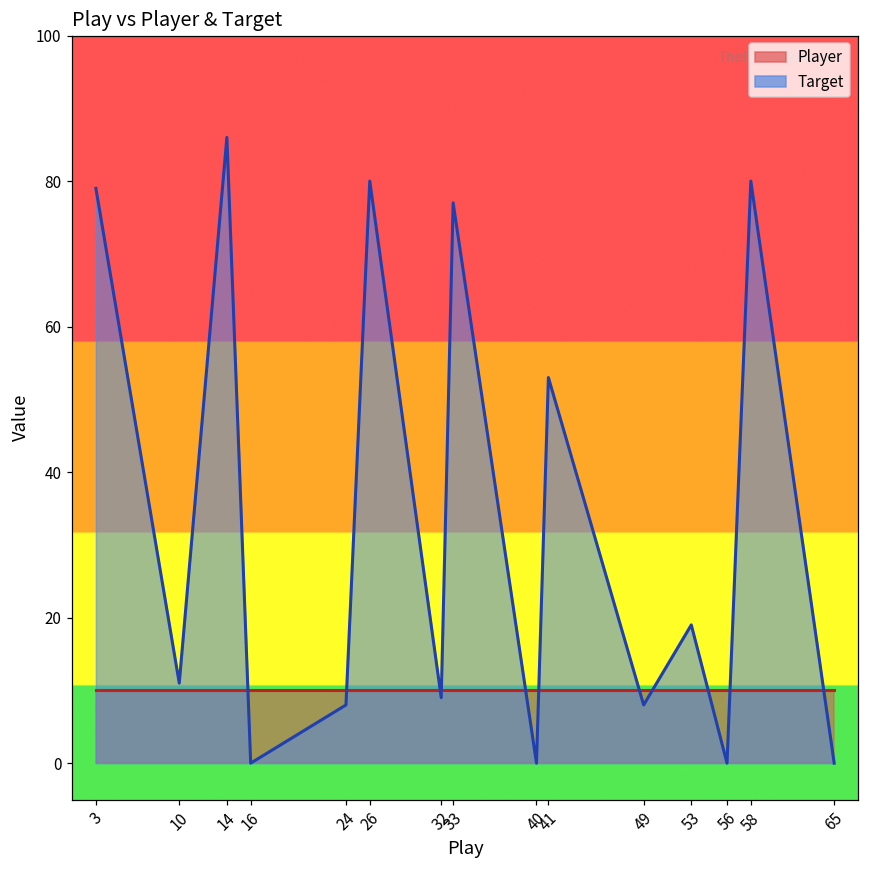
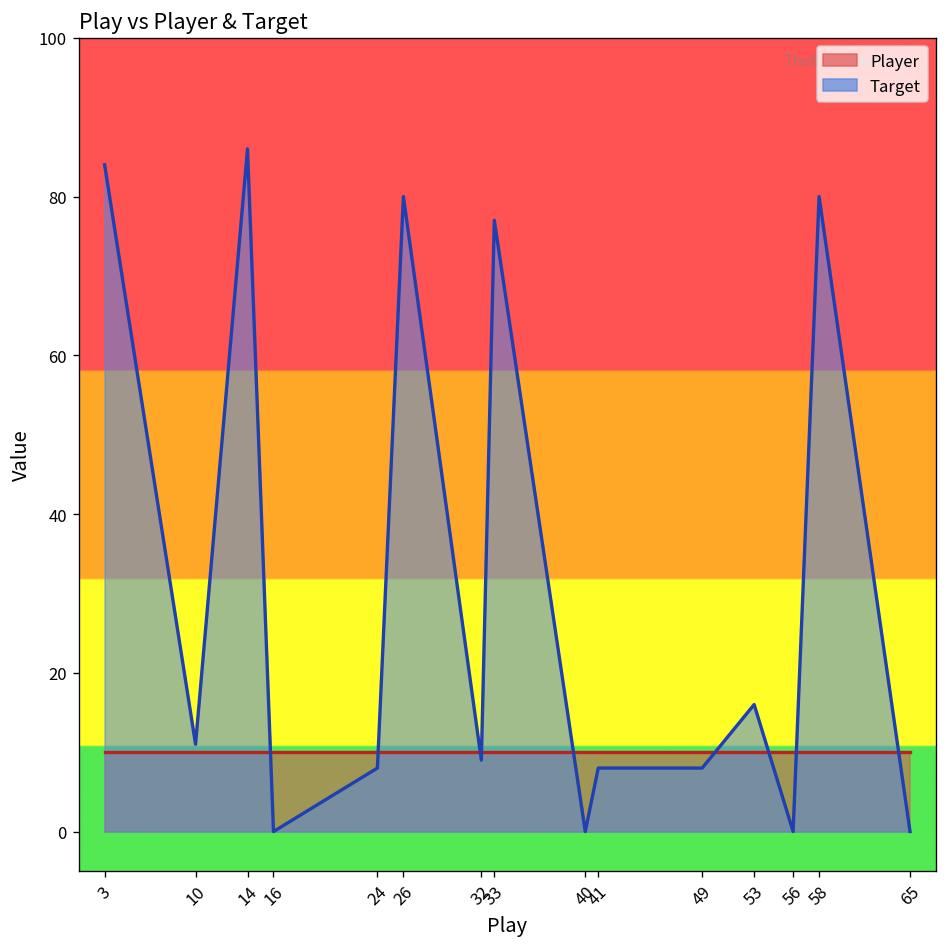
Target, 3: 79 -> 84
Target, 41: 53 -> 8
Target, 53: 19 -> 16
